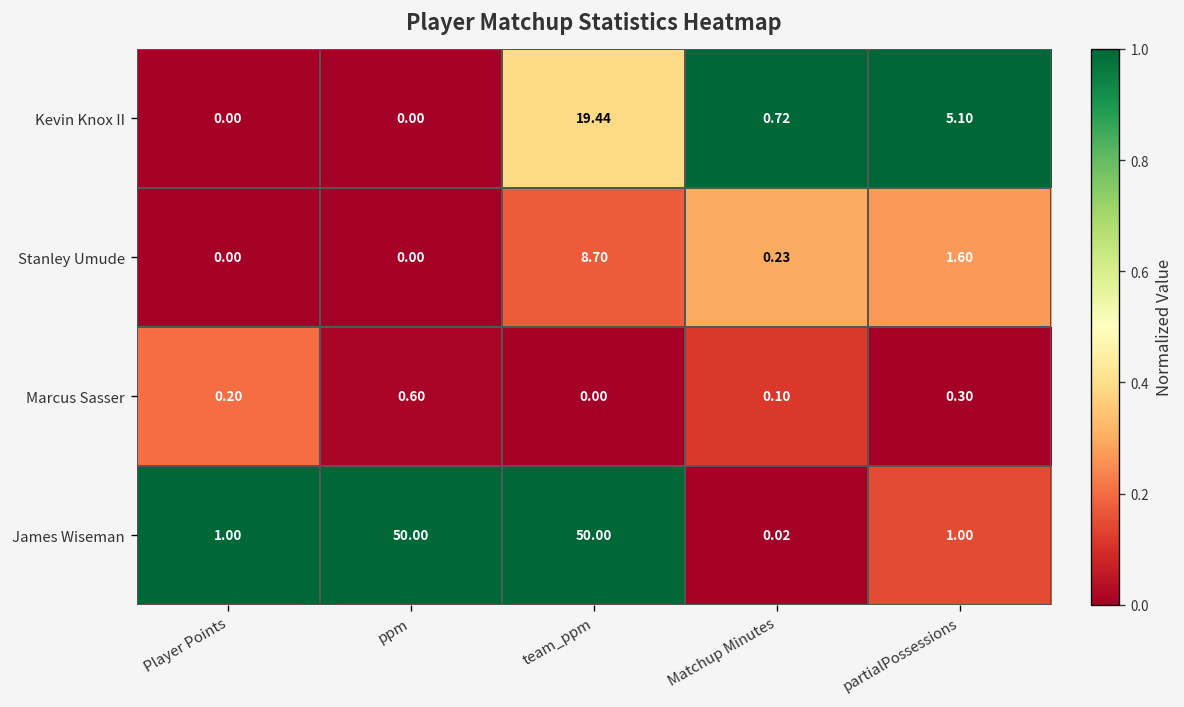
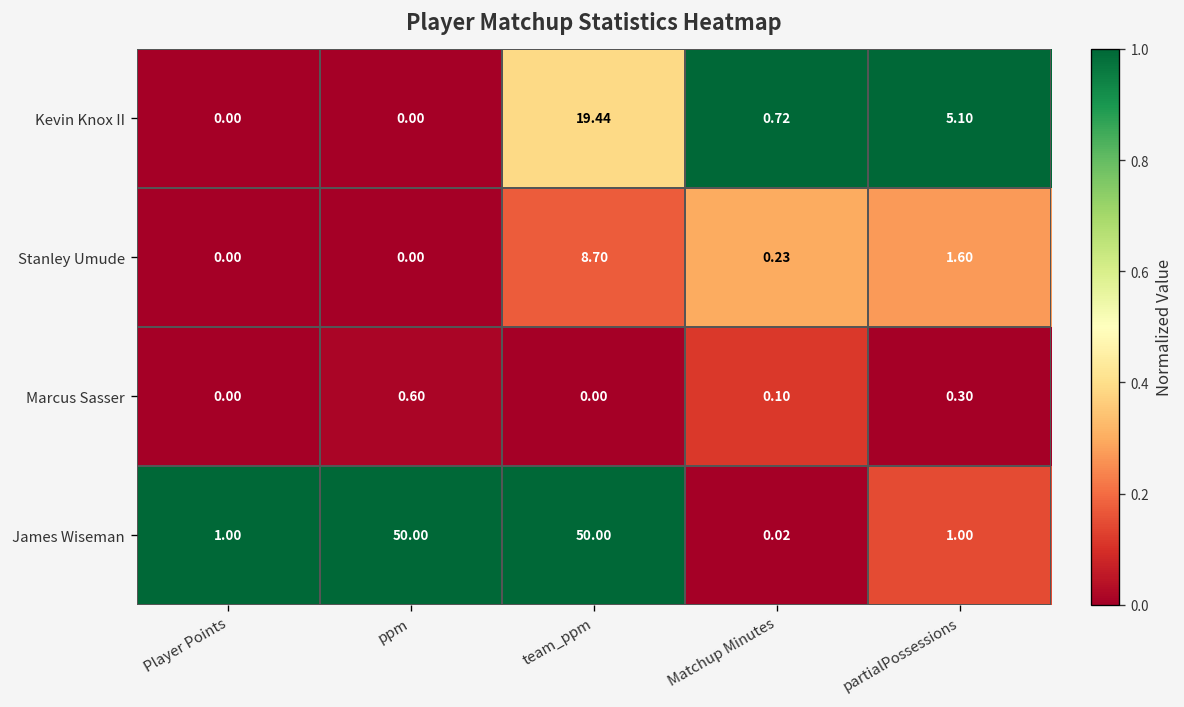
Marcus Sasser, Player Points: 0.20 -> 0.00
